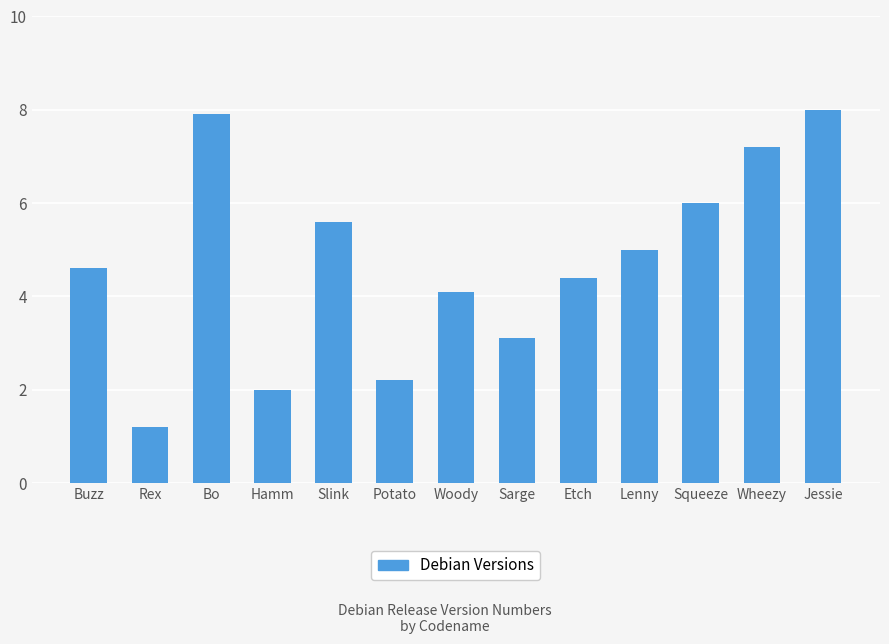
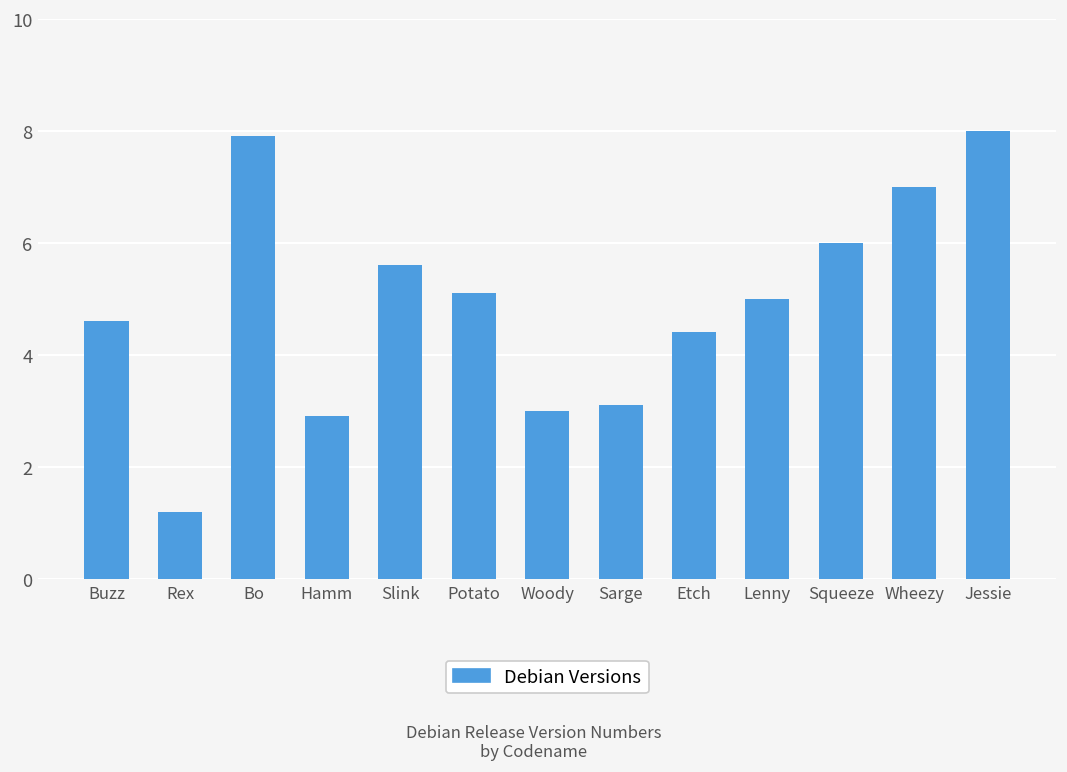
Hamm: 2.0 -> 2.9
Potato: 2.2 -> 5.1
Woody: 4.1 -> 3.0
Wheezy: 7.2 -> 7.0
